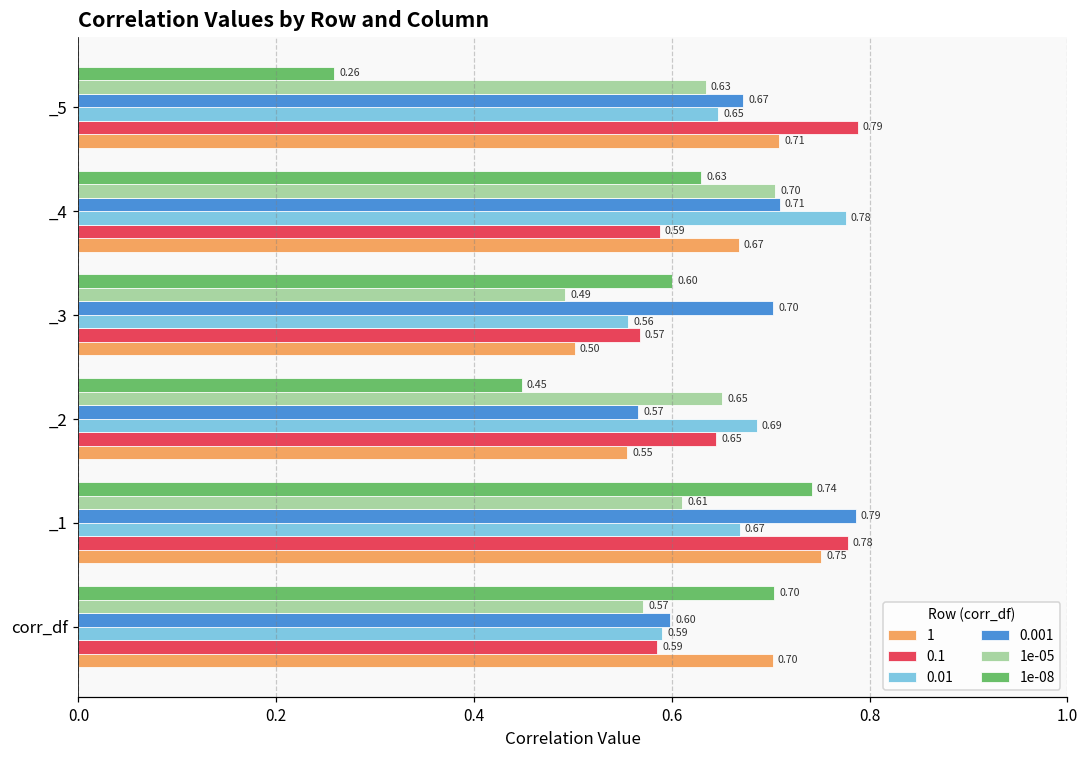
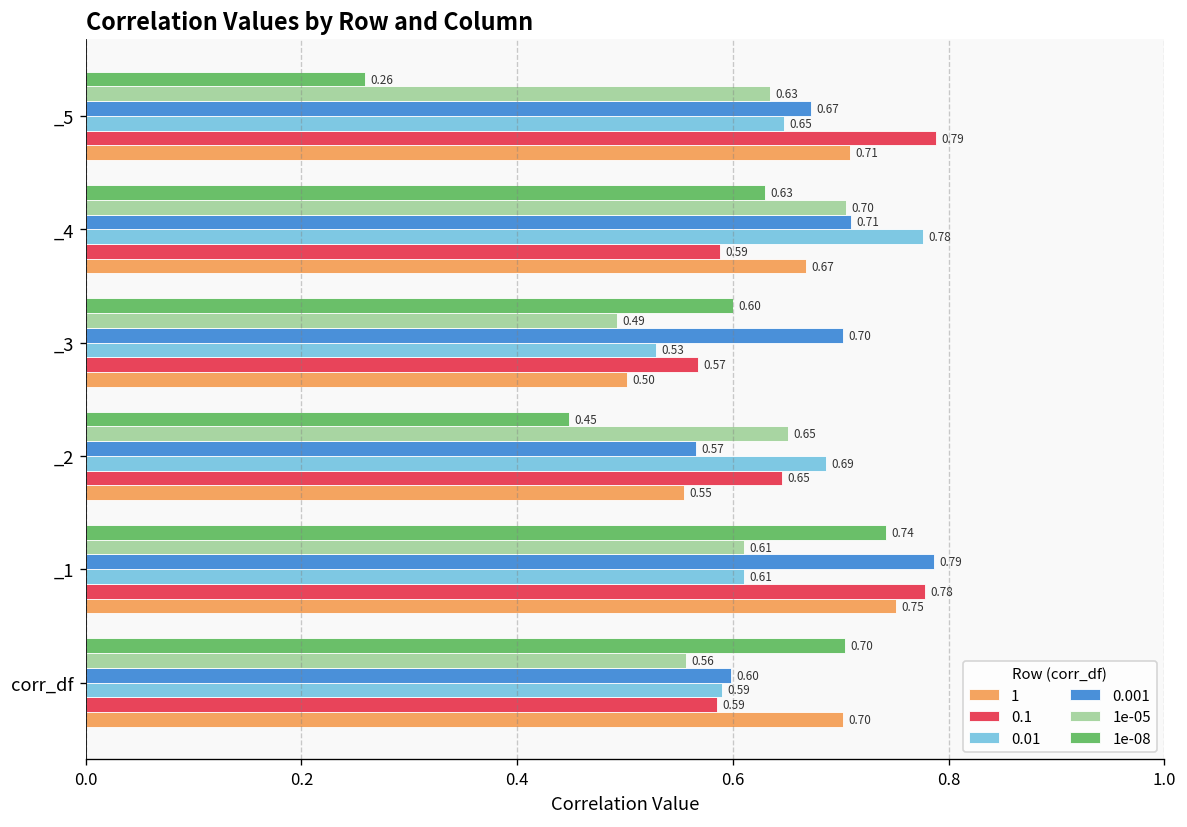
0.01, _3: 0.56 -> 0.53
0.01, _1: 0.67 -> 0.61
1e-05, corr_df: 0.57 -> 0.56
